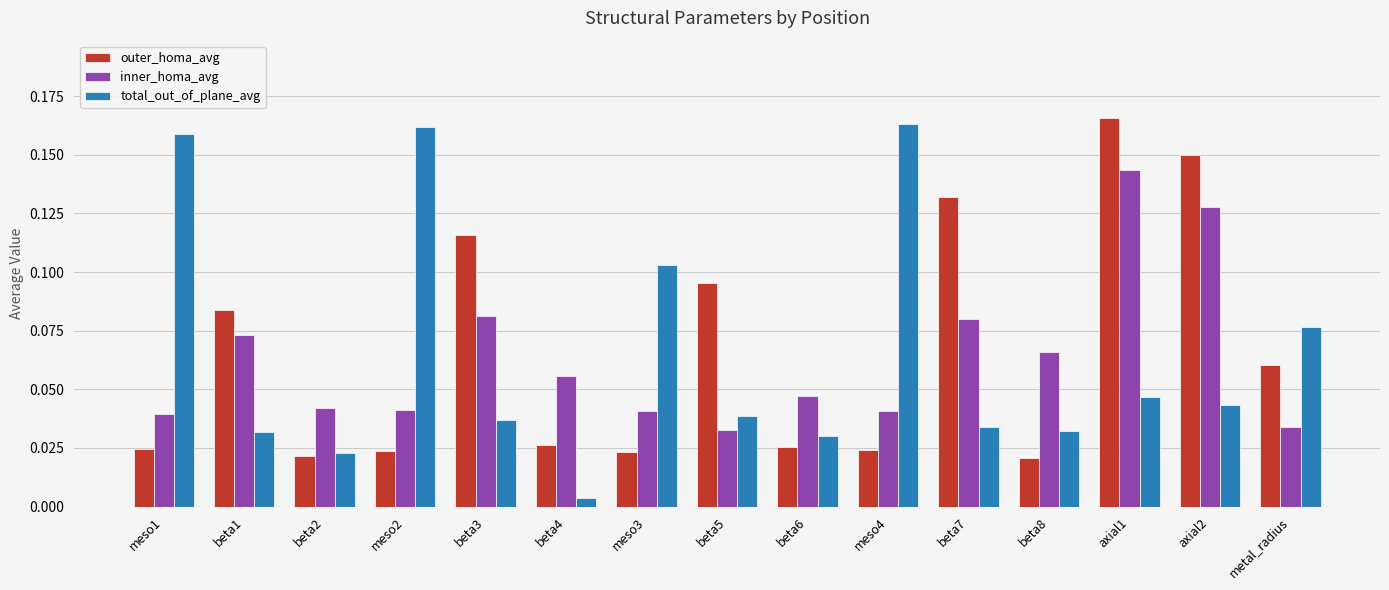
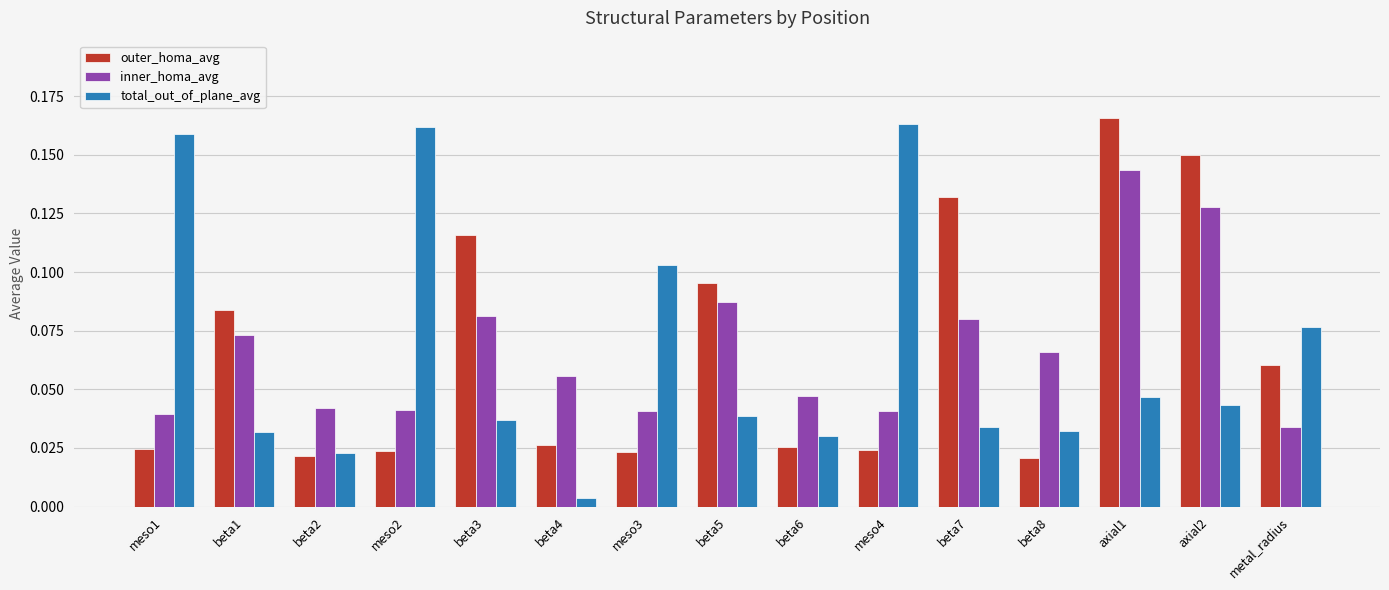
inner_homa_avg, beta5: 0.033 -> 0.087
